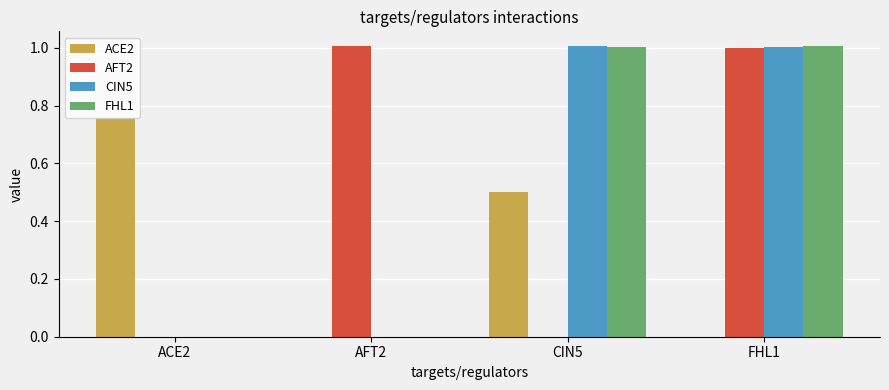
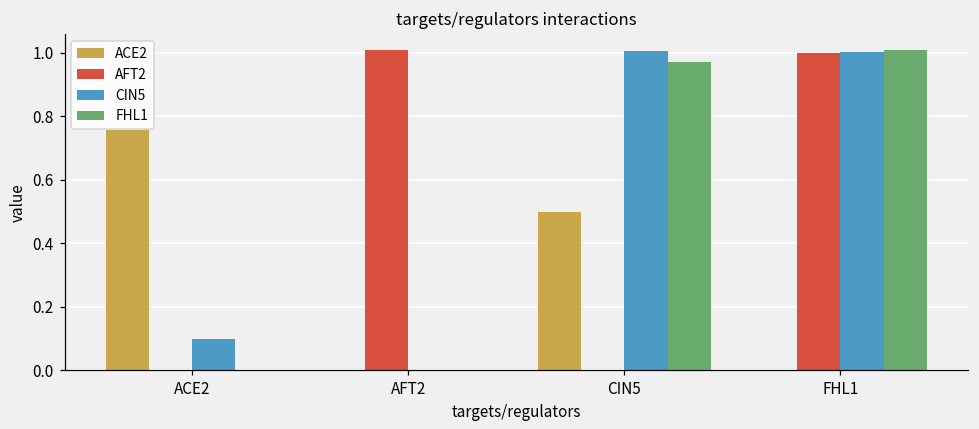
CIN5, ACE2: 0.0 -> 0.1
FHL1, CIN5: 1.00 -> 0.97
